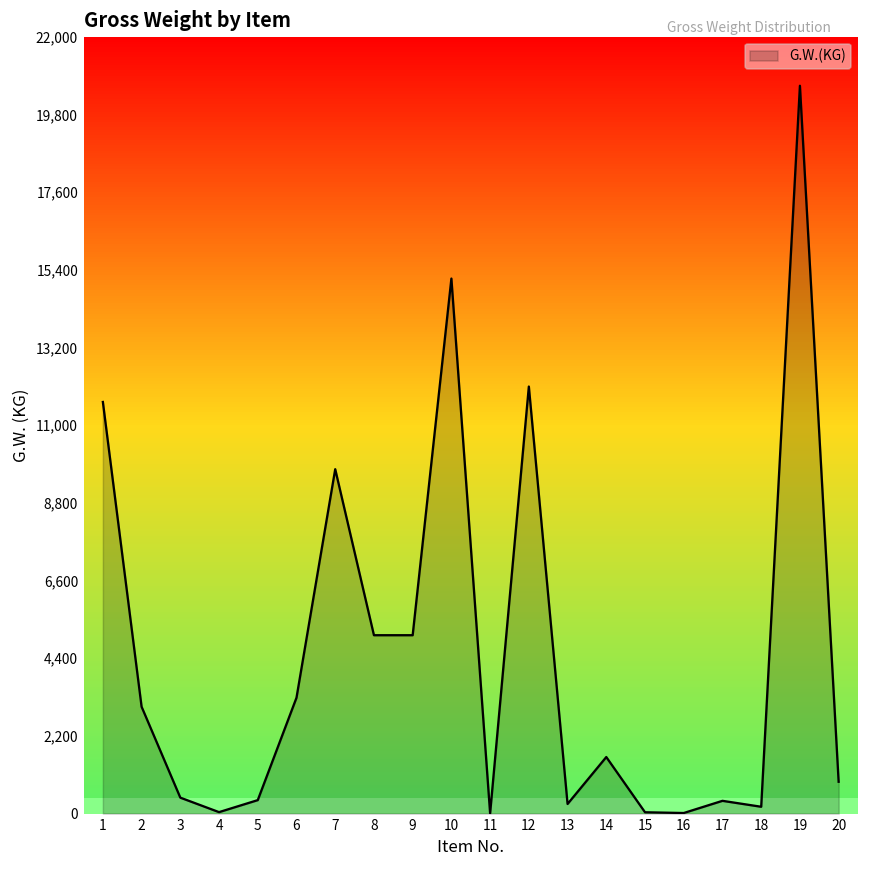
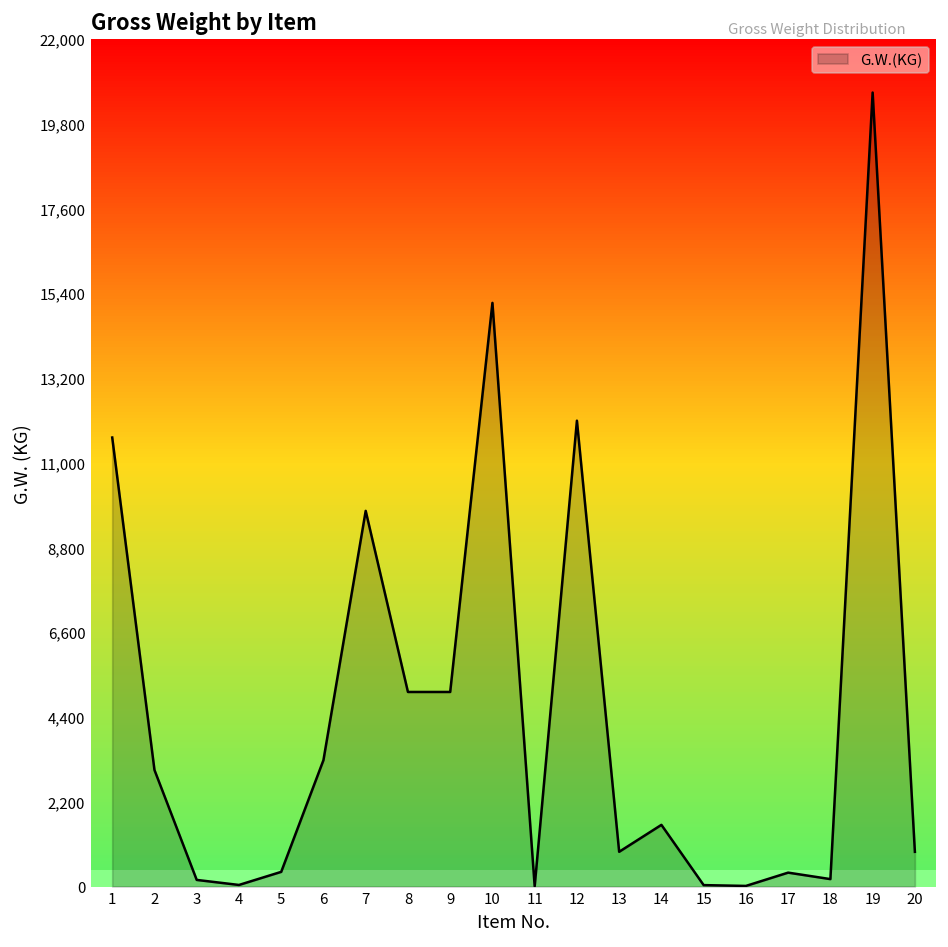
3: 500 -> 200
13: 300 -> 900
